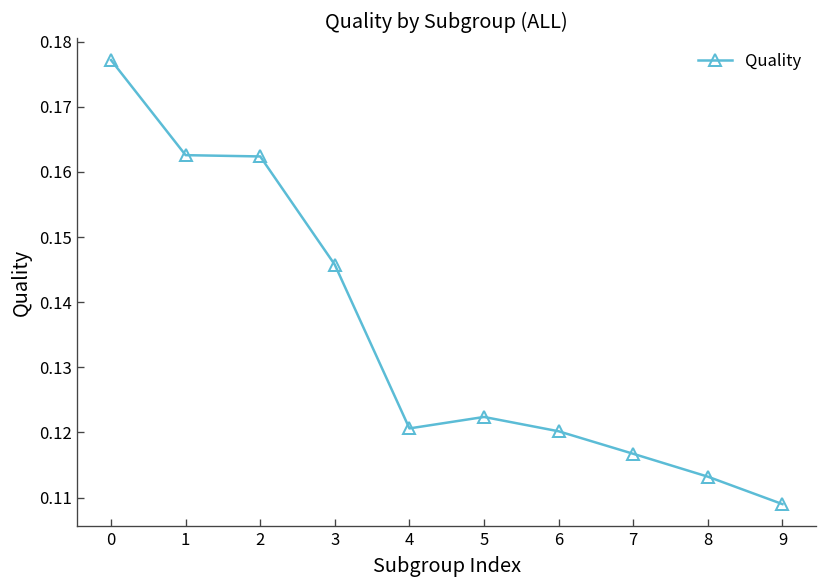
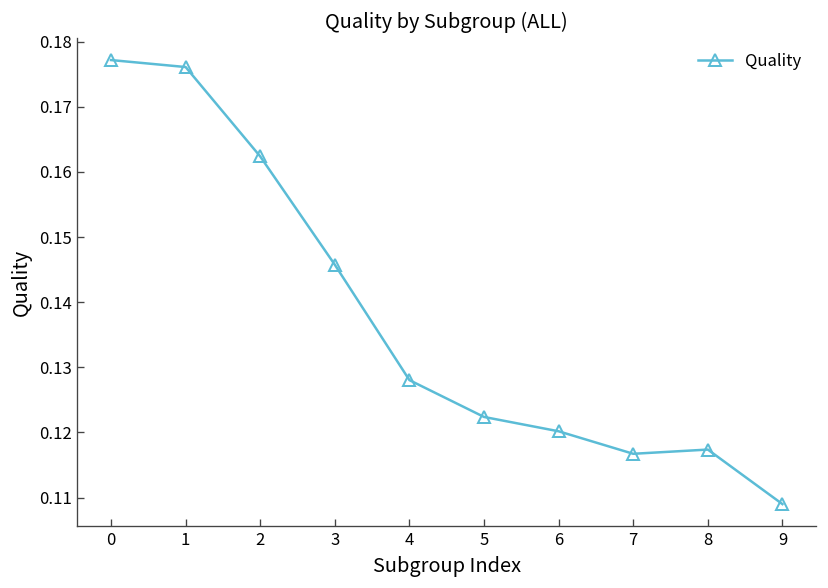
1: 0.163 -> 0.176
4: 0.121 -> 0.128
8: 0.113 -> 0.117
